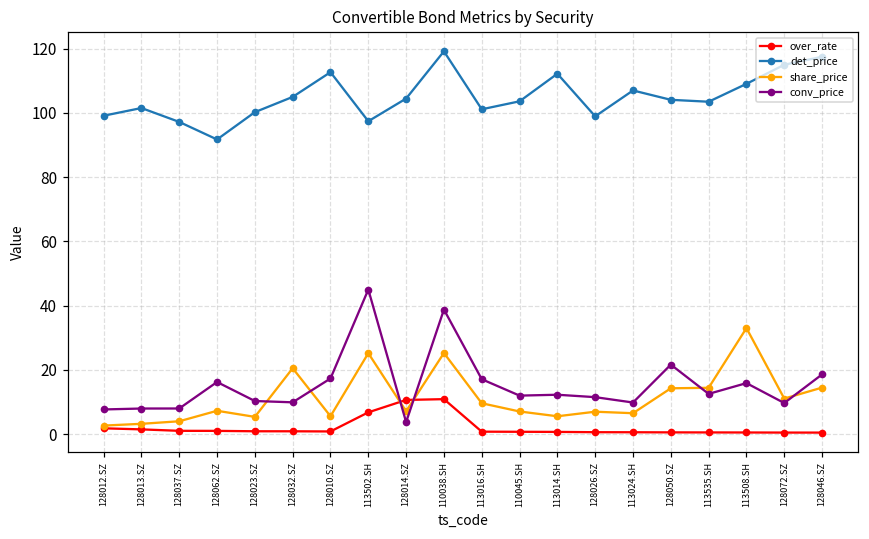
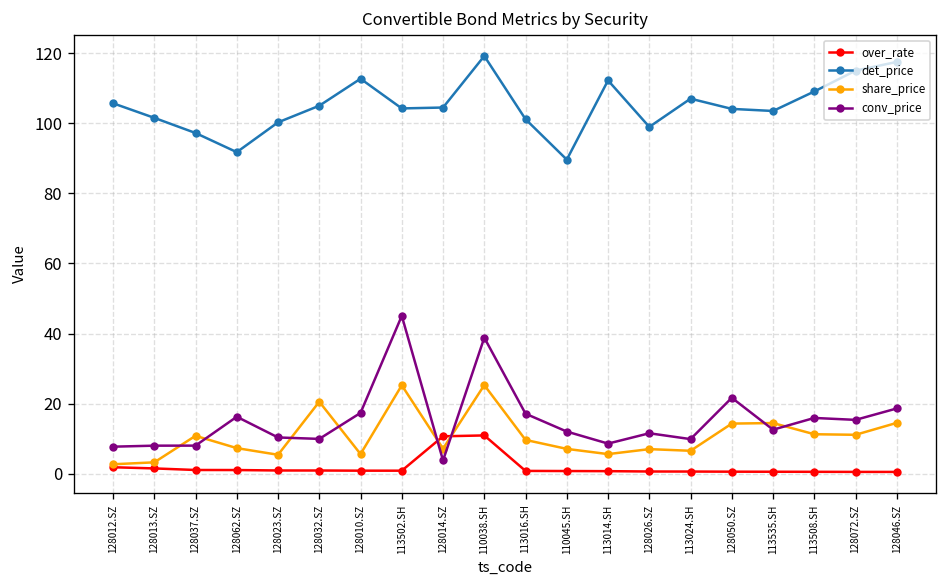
det_price, 128012.SZ: 99 -> 106
share_price, 128037.SZ: 4 -> 11
over_rate, 113502.SH: 7 -> 1
det_price, 113502.SH: 97 -> 104
det_price, 110045.SH: 104 -> 90
conv_price, 113014.SH: 12 -> 9
share_price, 113508.SH: 33 -> 11
conv_price, 128072.SZ: 10 -> 15
